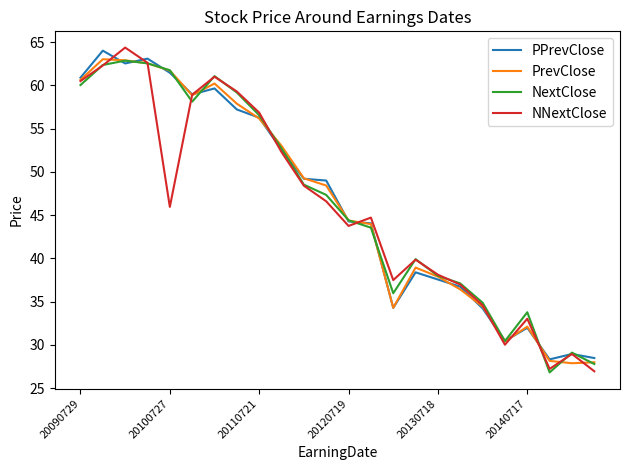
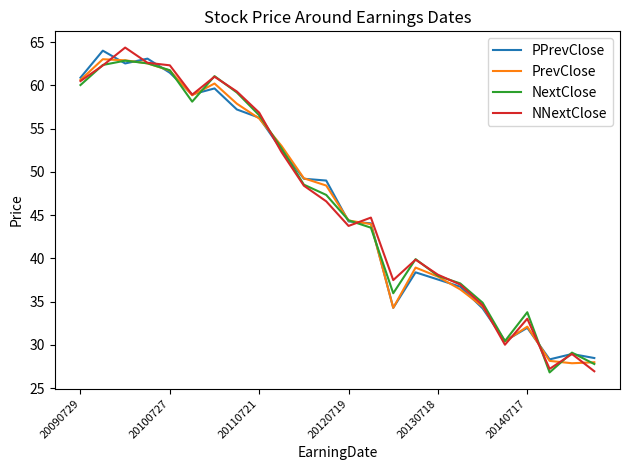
NNextClose, 20100727: 46 -> 62
